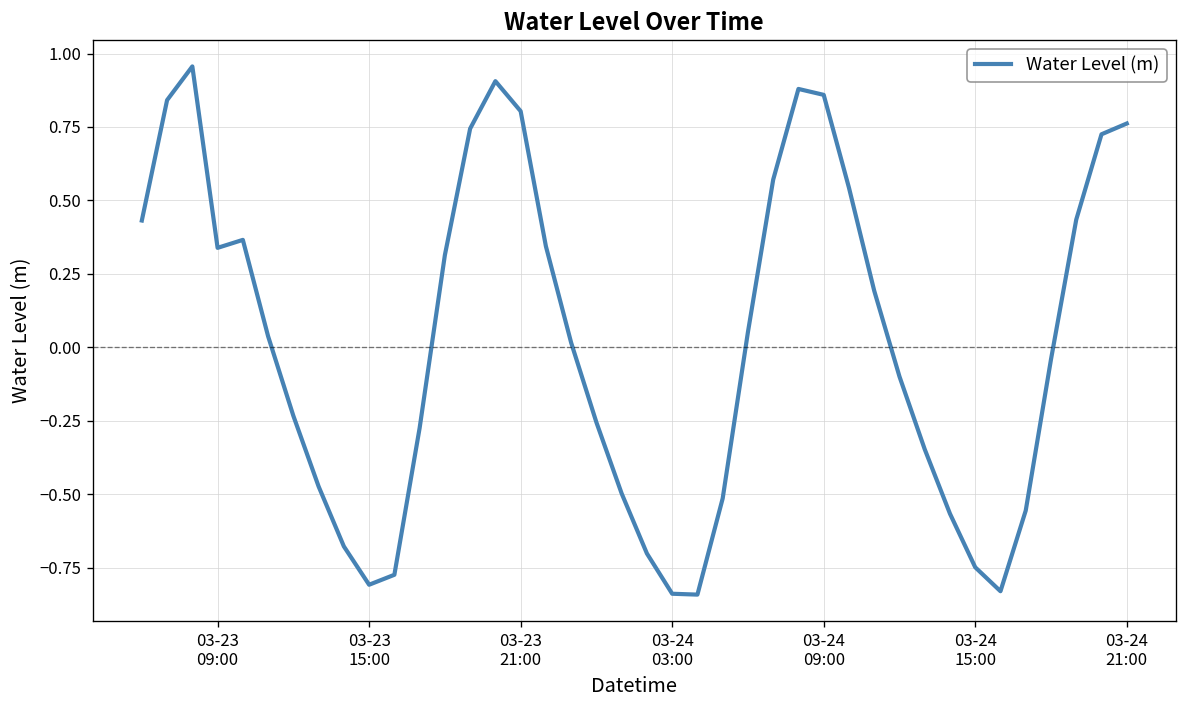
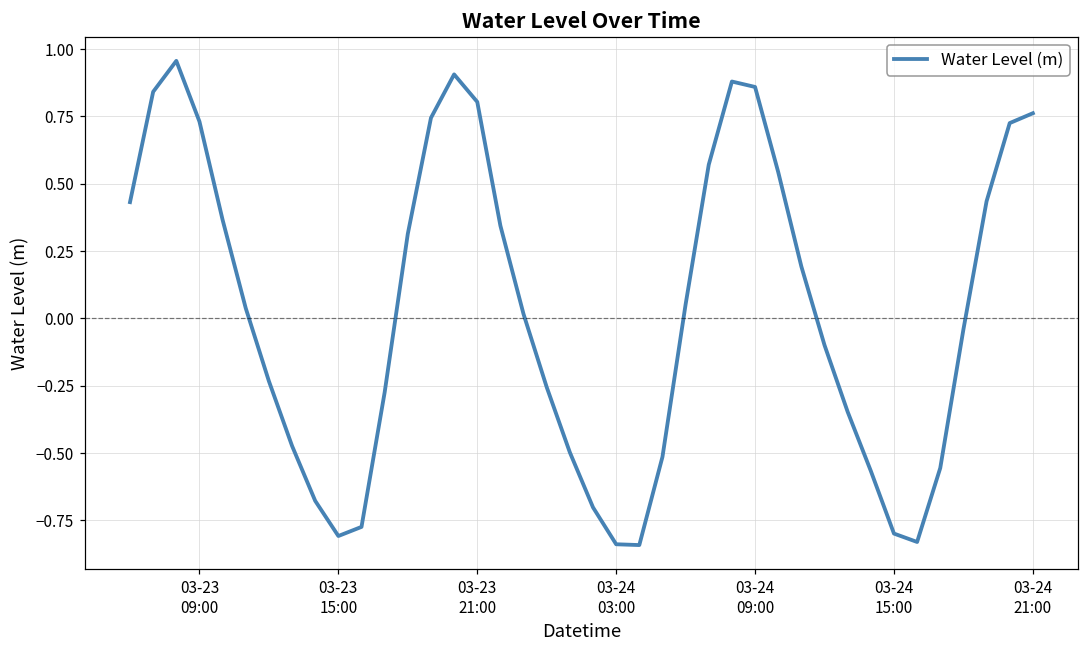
03-23 09:00: 0.34 -> 0.73
03-24 15:00: -0.75 -> -0.80
